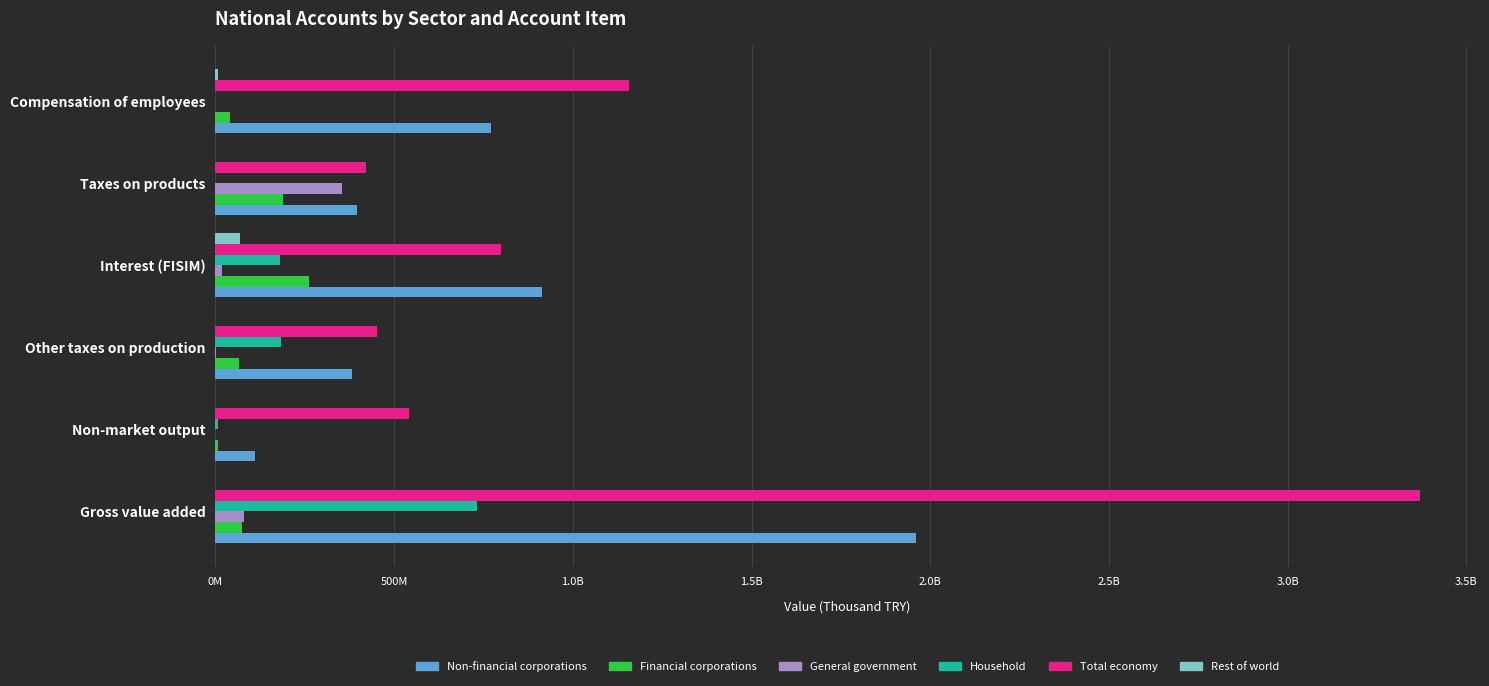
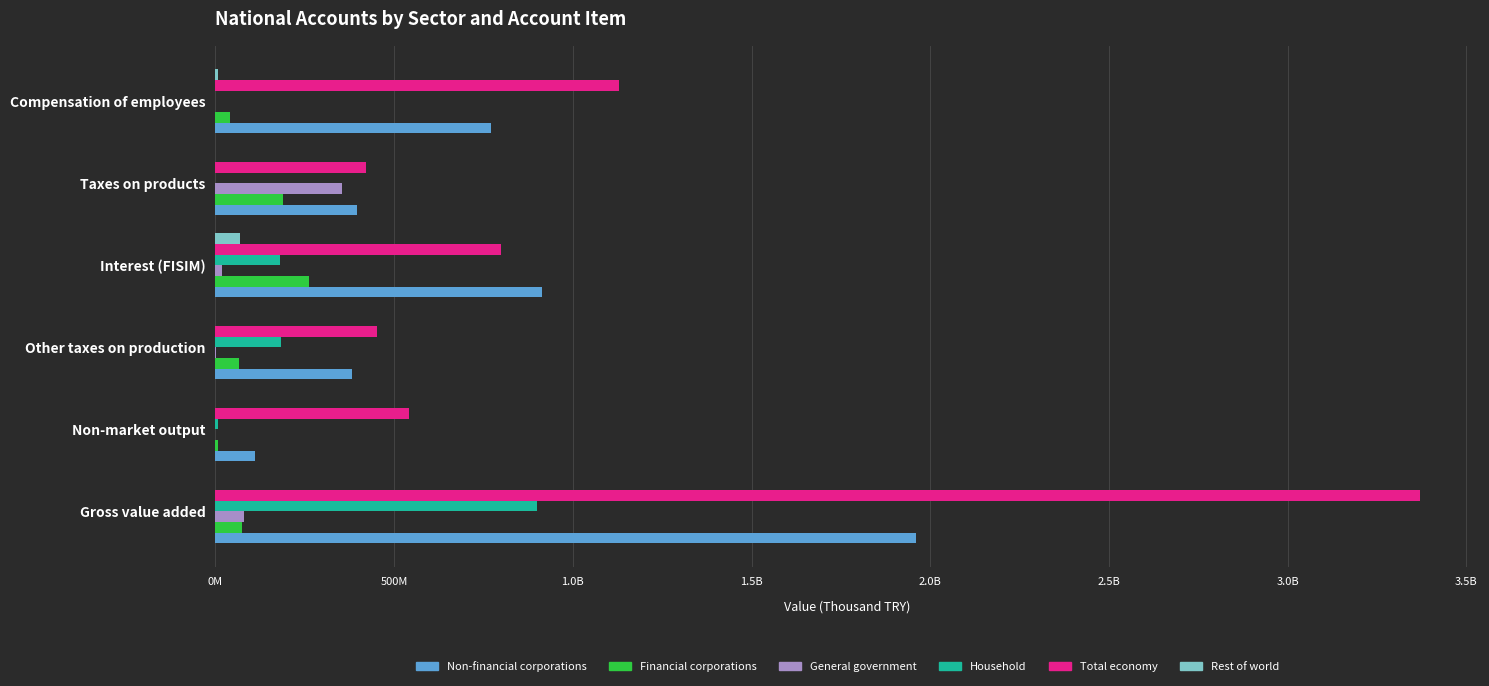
Total economy, Compensation of employees: 1160000000 -> 1130000000
Household, Gross value added: 730000000 -> 900000000
